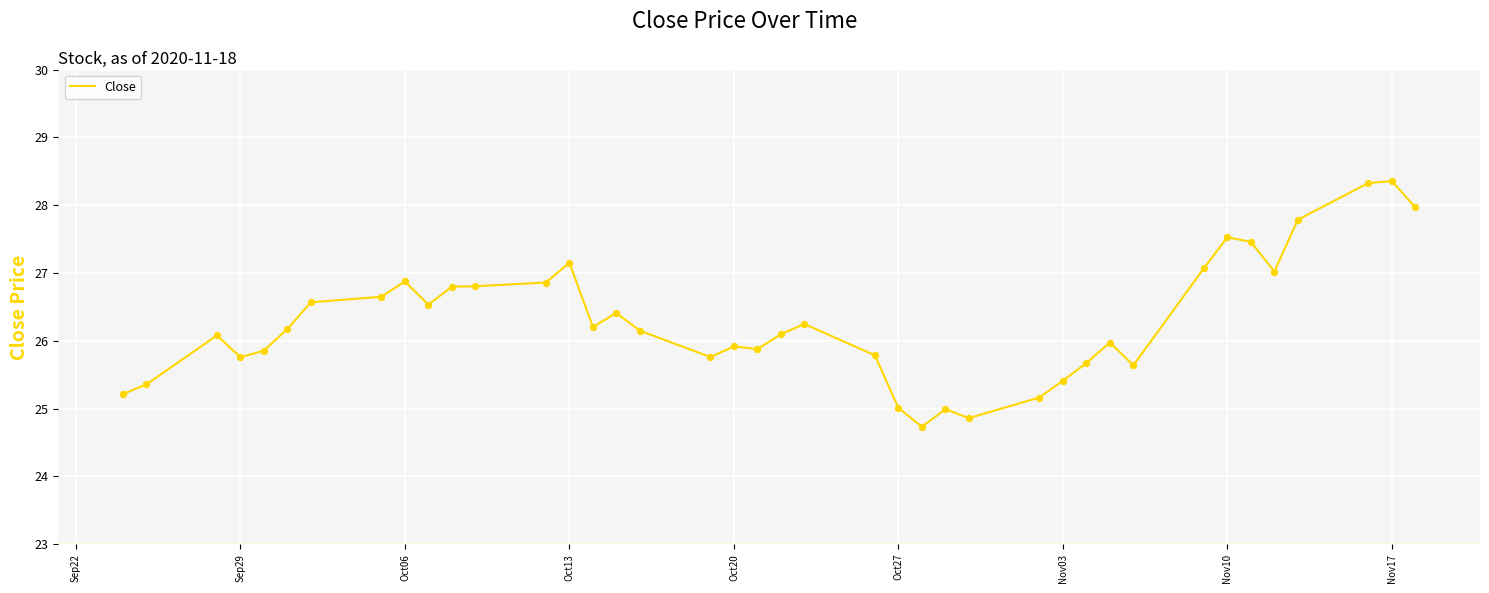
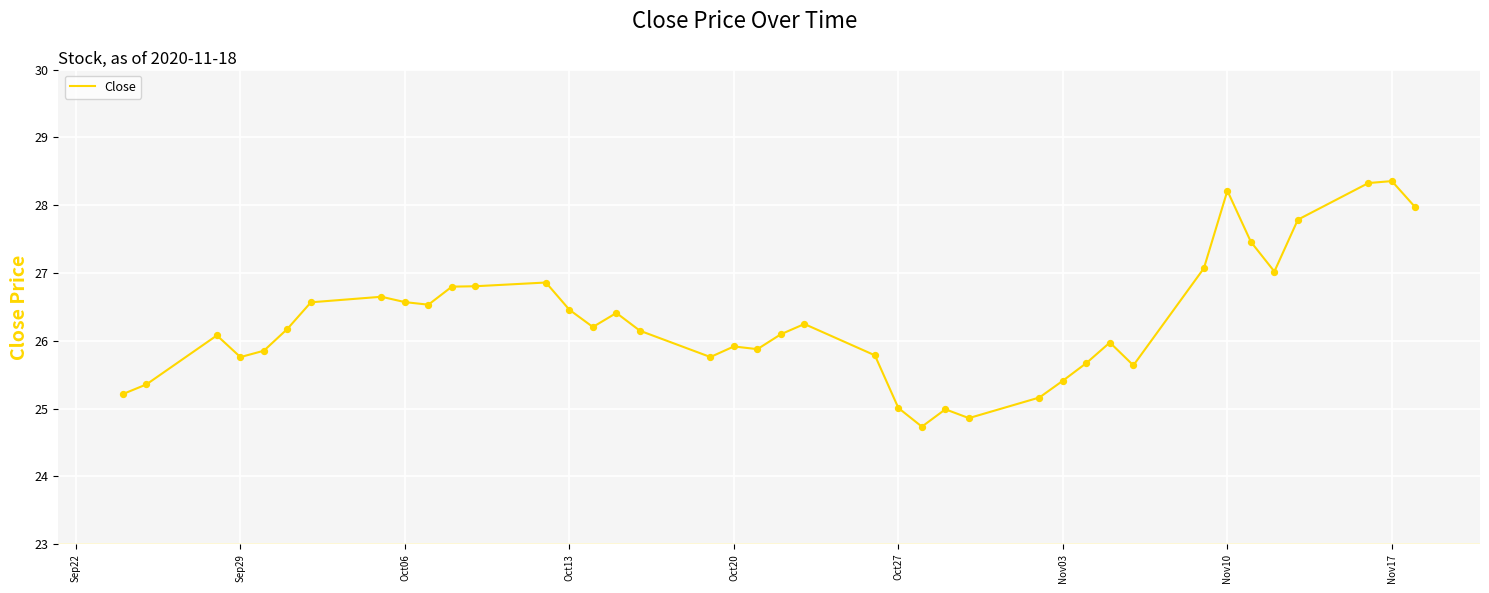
Oct06: 26.9 -> 26.6
Oct13: 27.2 -> 26.5
Nov10: 27.5 -> 28.2
